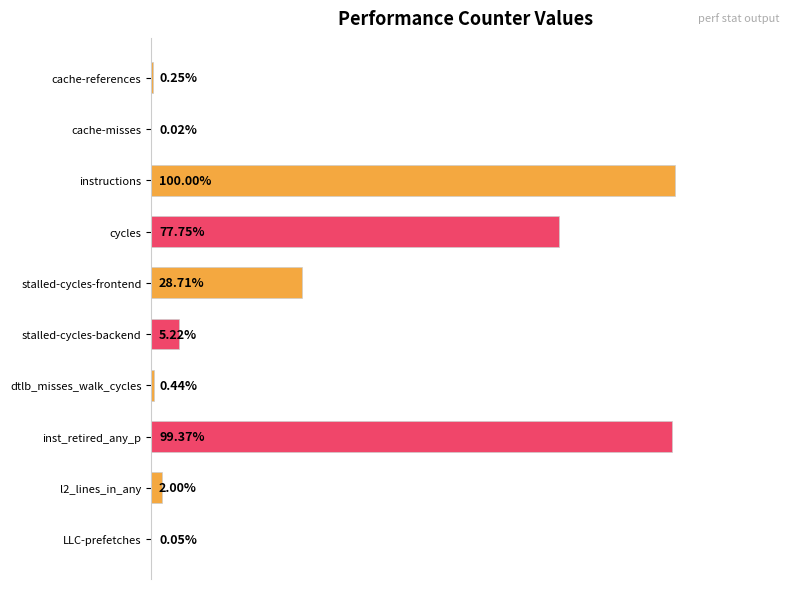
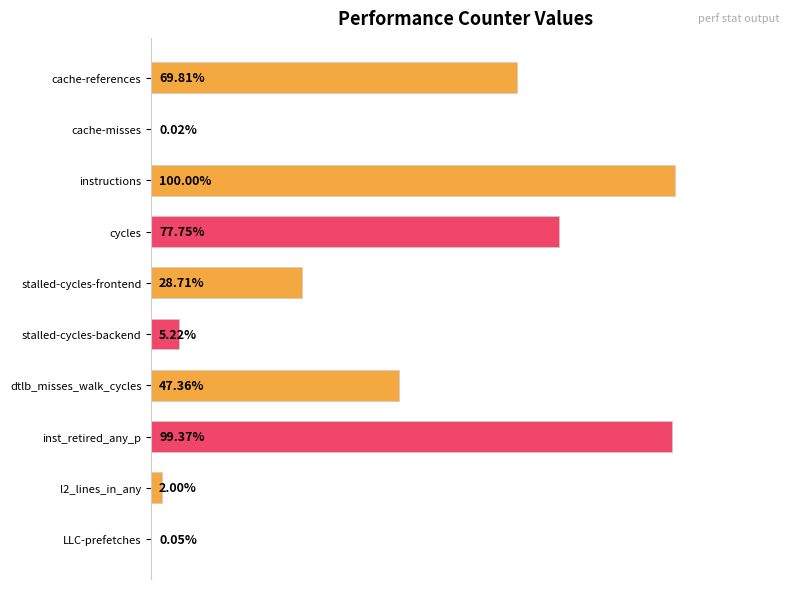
cache-references: 0.25% -> 69.81%
dtlb_misses_walk_cycles: 0.44% -> 47.36%
